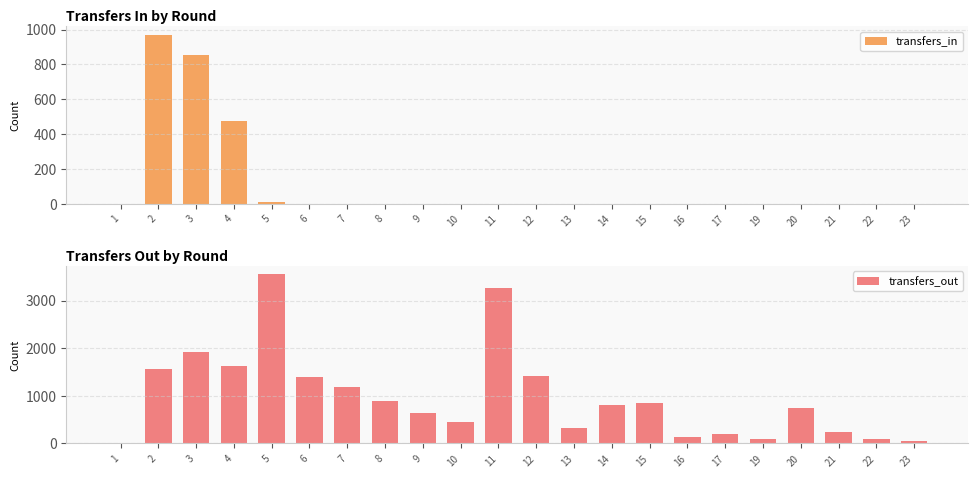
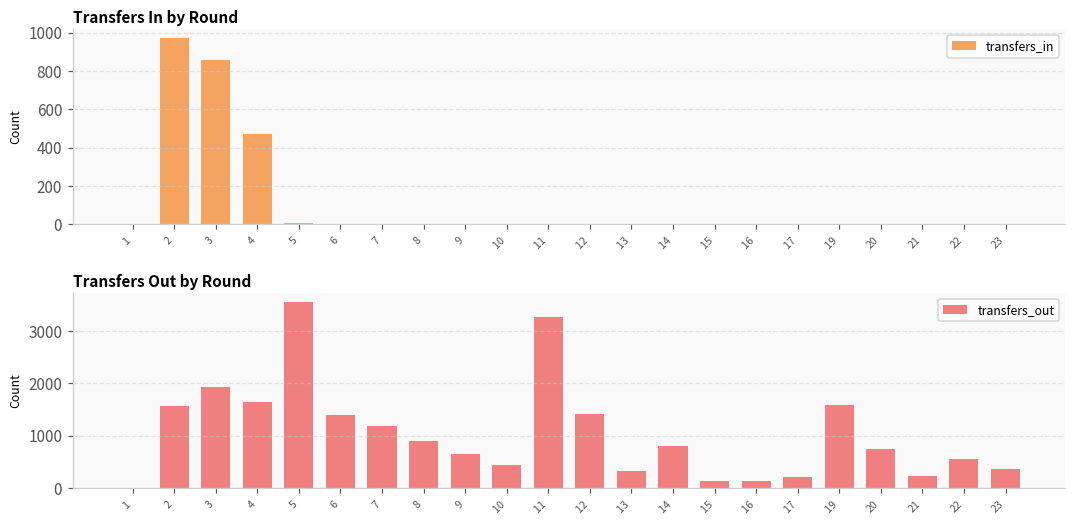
Transfers Out by Round, 15: 900 -> 100
Transfers Out by Round, 19: 100 -> 1600
Transfers Out by Round, 22: 100 -> 500
Transfers Out by Round, 23: 100 -> 400
